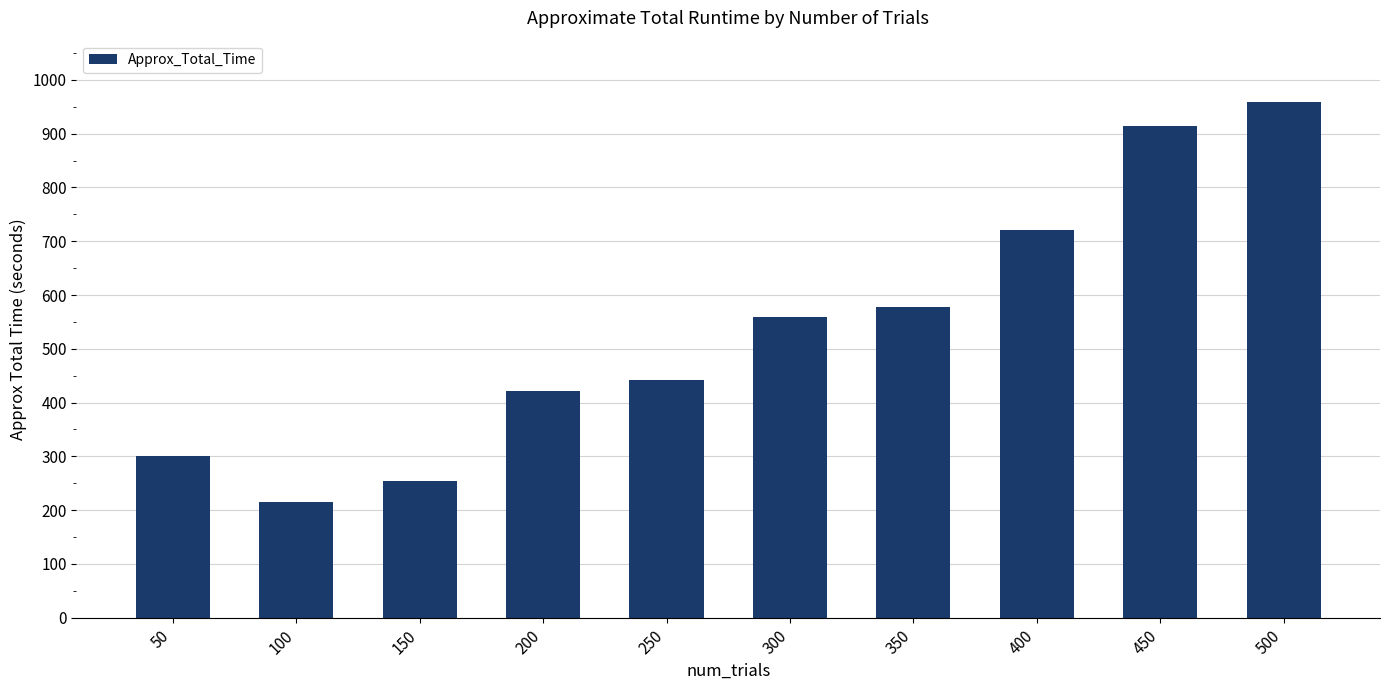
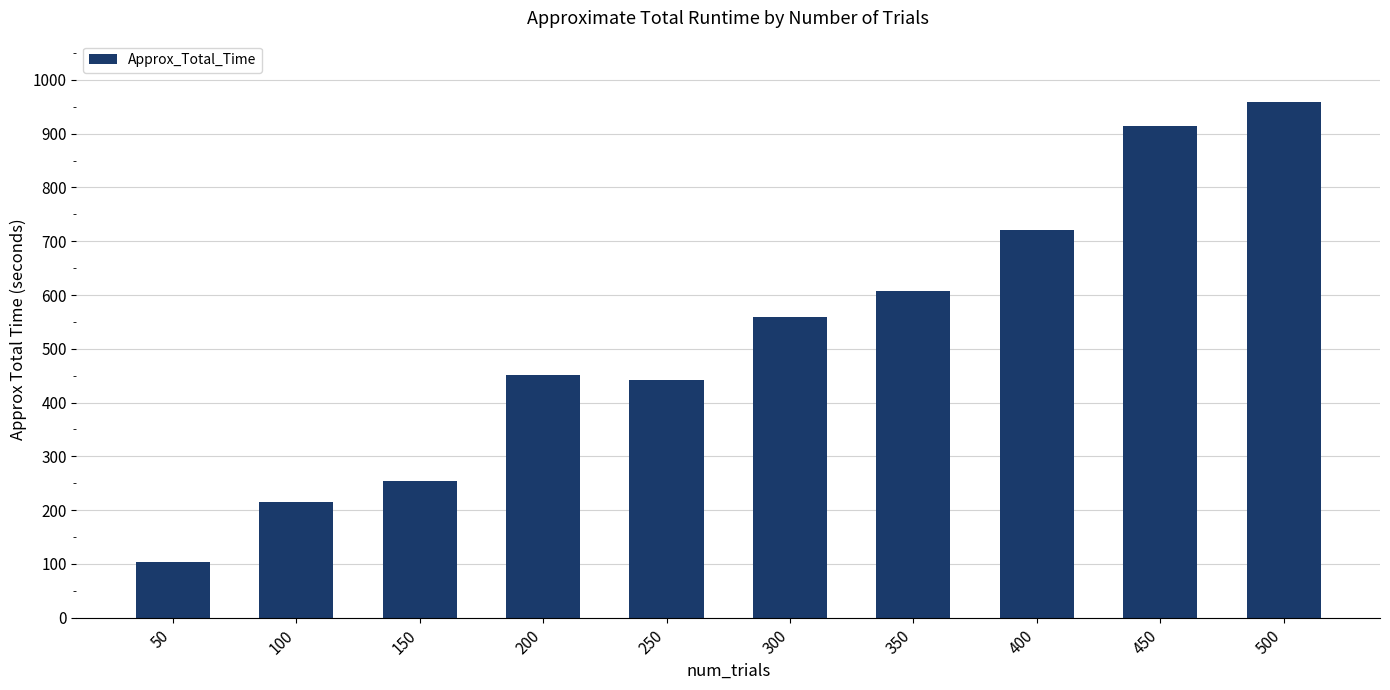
50: 300 -> 100
200: 420 -> 450
350: 580 -> 610
